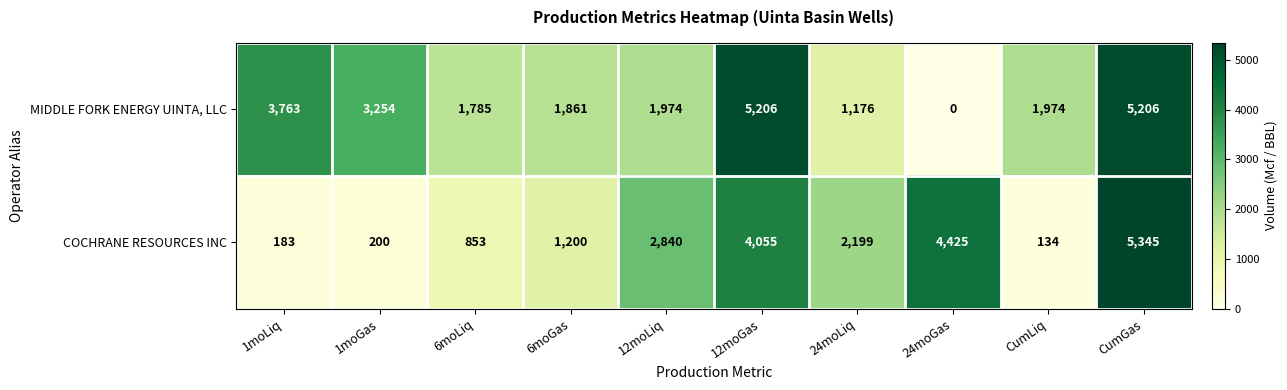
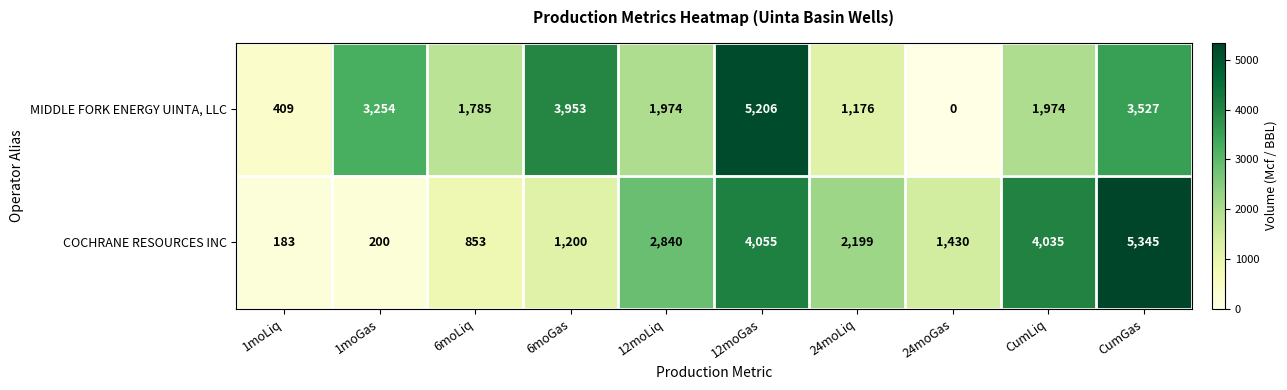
MIDDLE FORK ENERGY UINTA, LLC, 1moLiq: 3,763 -> 409
MIDDLE FORK ENERGY UINTA, LLC, 6moGas: 1,861 -> 3,953
MIDDLE FORK ENERGY UINTA, LLC, CumGas: 5,206 -> 3,527
COCHRANE RESOURCES INC, 24moGas: 4,425 -> 1,430
COCHRANE RESOURCES INC, CumLiq: 134 -> 4,035
